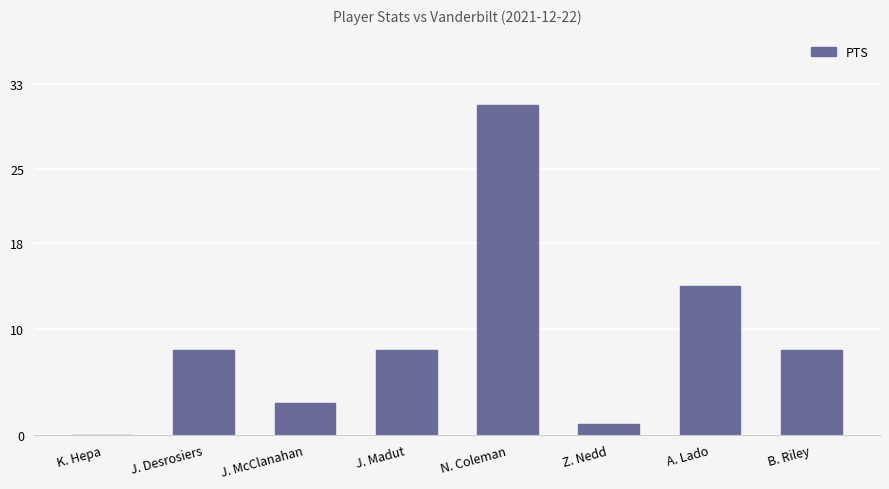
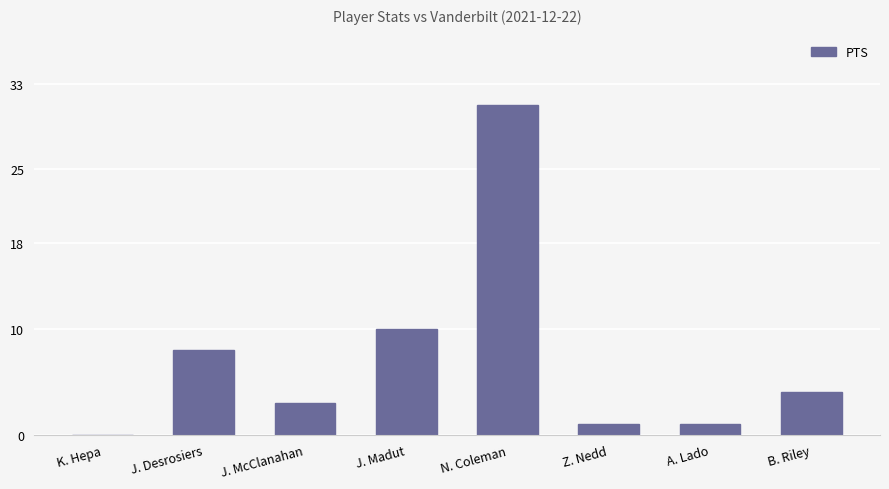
J. Madut: 8 -> 10
A. Lado: 14 -> 1
B. Riley: 8 -> 4
